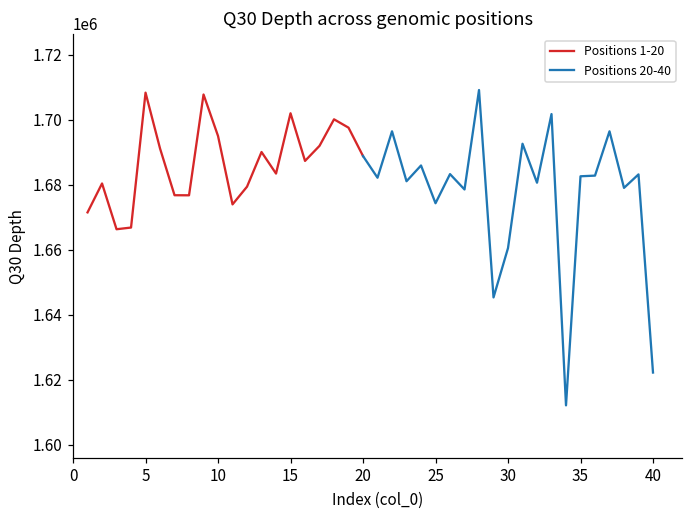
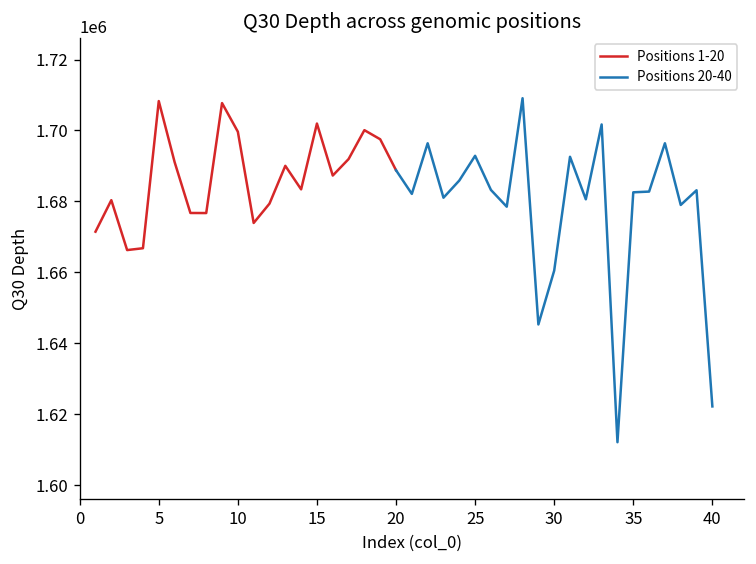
Positions 1-20, 10: 1695000 -> 1700000
Positions 20-40, 25: 1674000 -> 1693000
